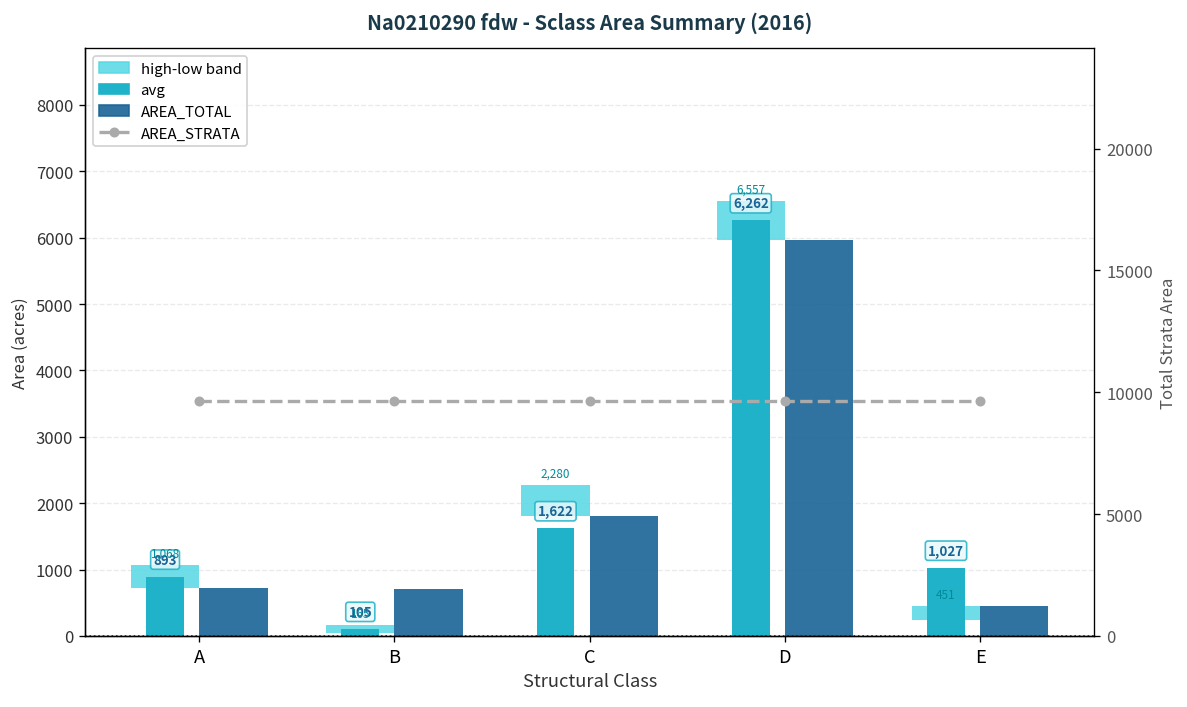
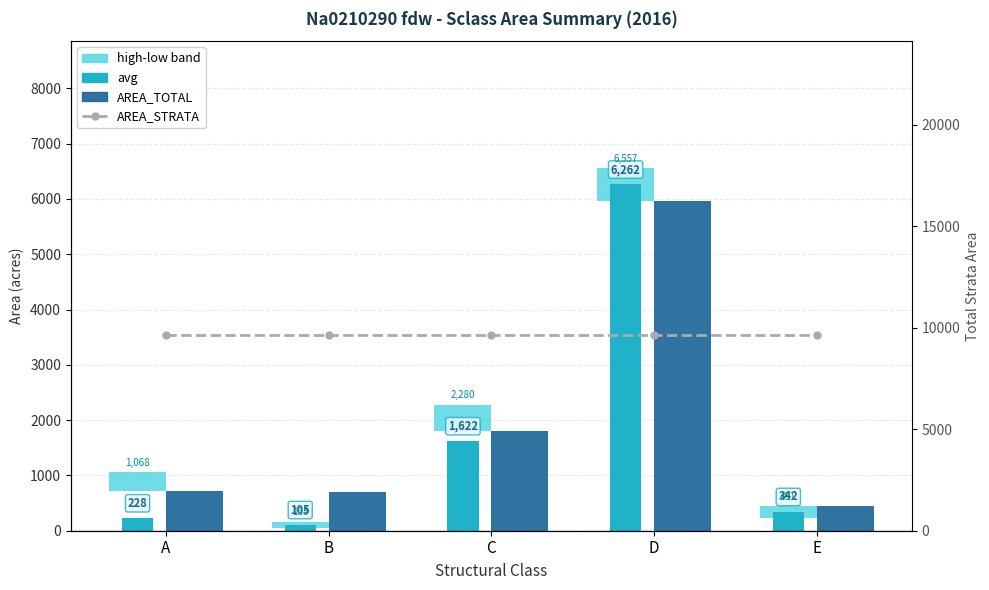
avg, A: 893 -> 228
avg, E: 1,027 -> 342
